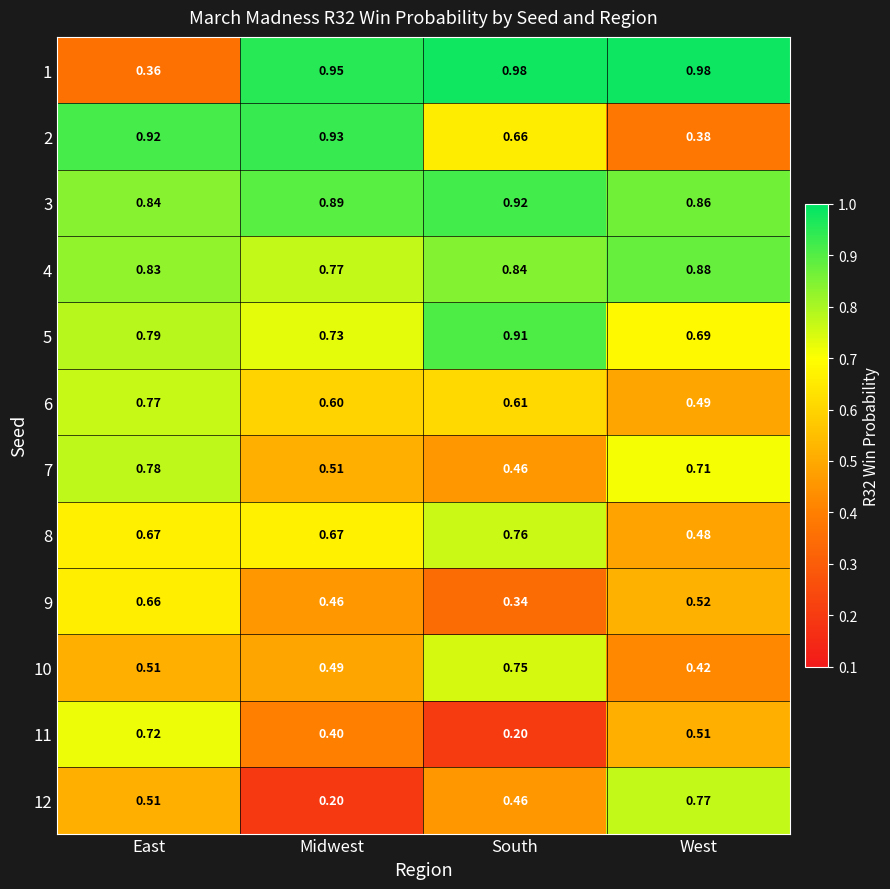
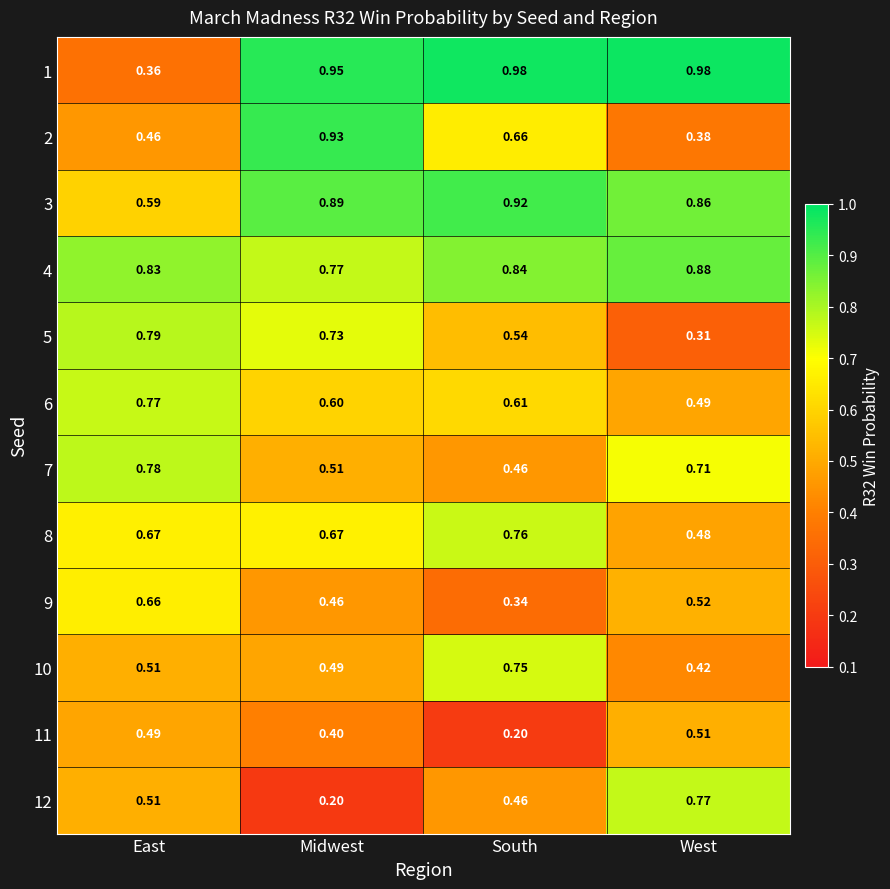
2, East: 0.92 -> 0.46
3, East: 0.84 -> 0.59
5, South: 0.91 -> 0.54
5, West: 0.69 -> 0.31
11, East: 0.72 -> 0.49
